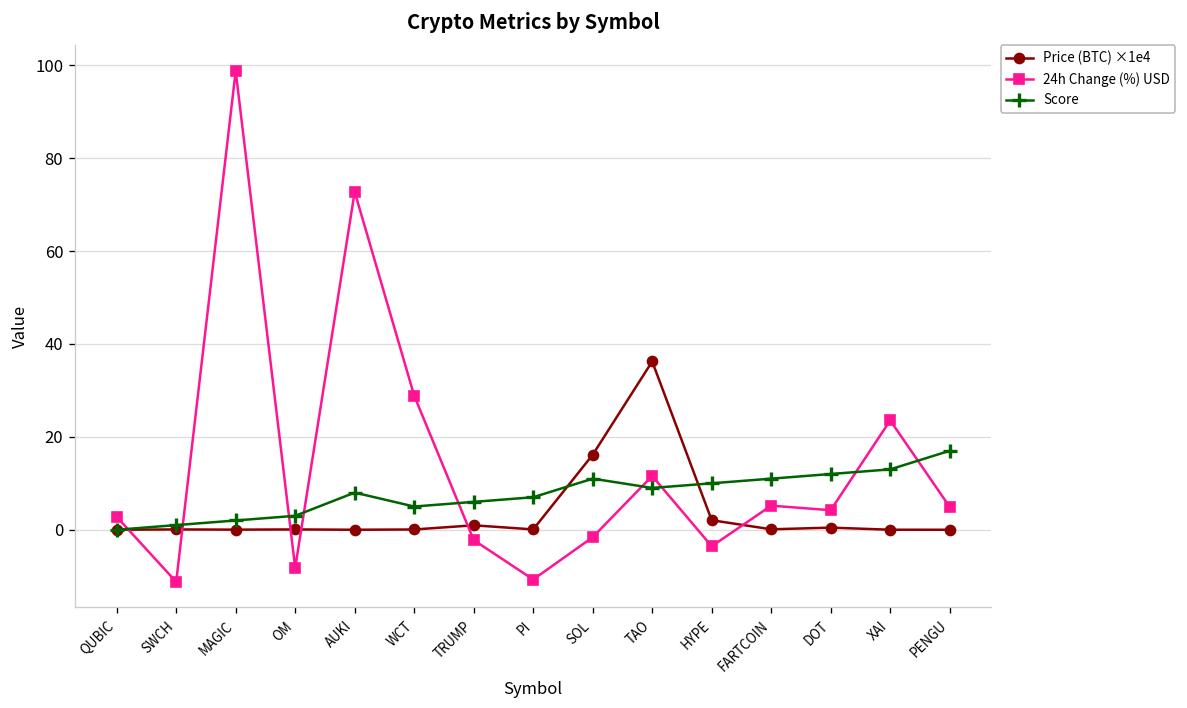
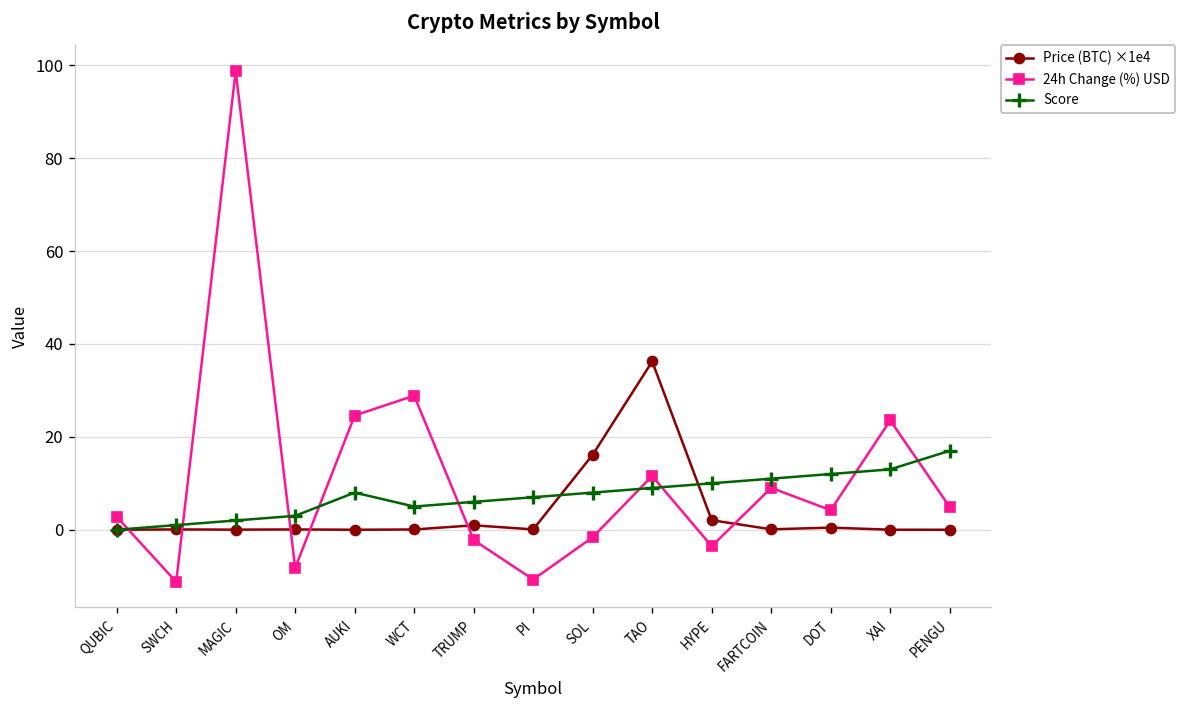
24h Change (%) USD, AUKI: 73 -> 25
Score, SOL: 11 -> 8
24h Change (%) USD, FARTCOIN: 5 -> 9
